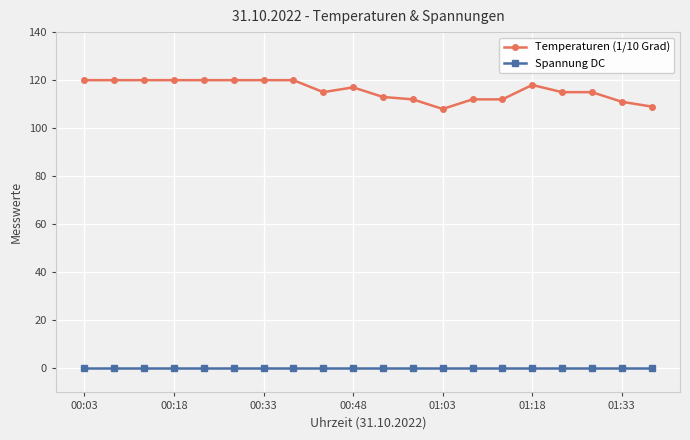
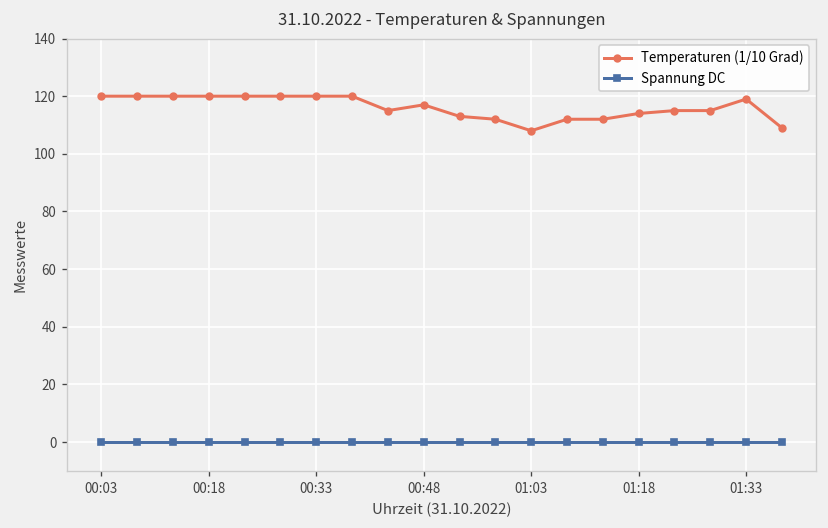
Temperaturen (1/10 Grad), 01:18: 118 -> 114
Temperaturen (1/10 Grad), 01:33: 111 -> 119
